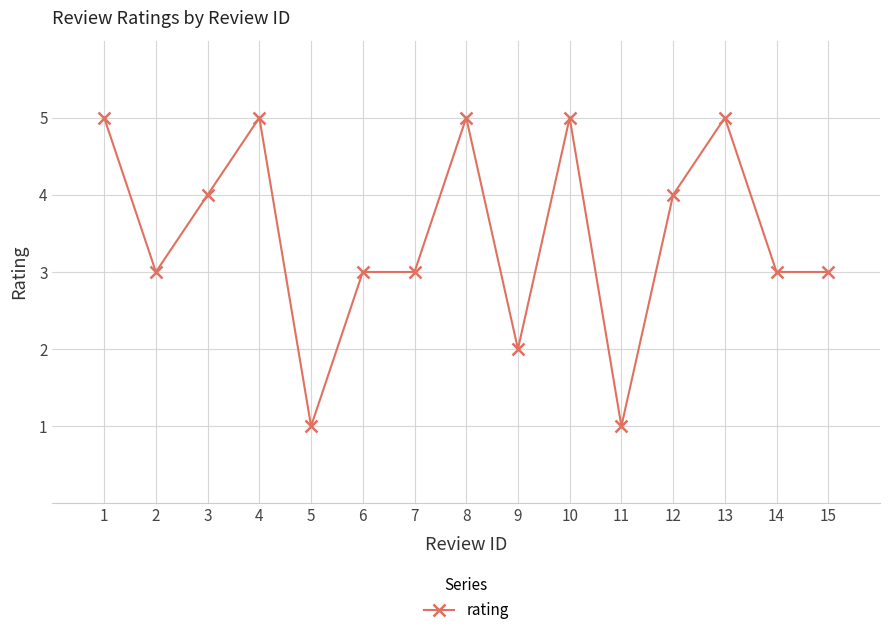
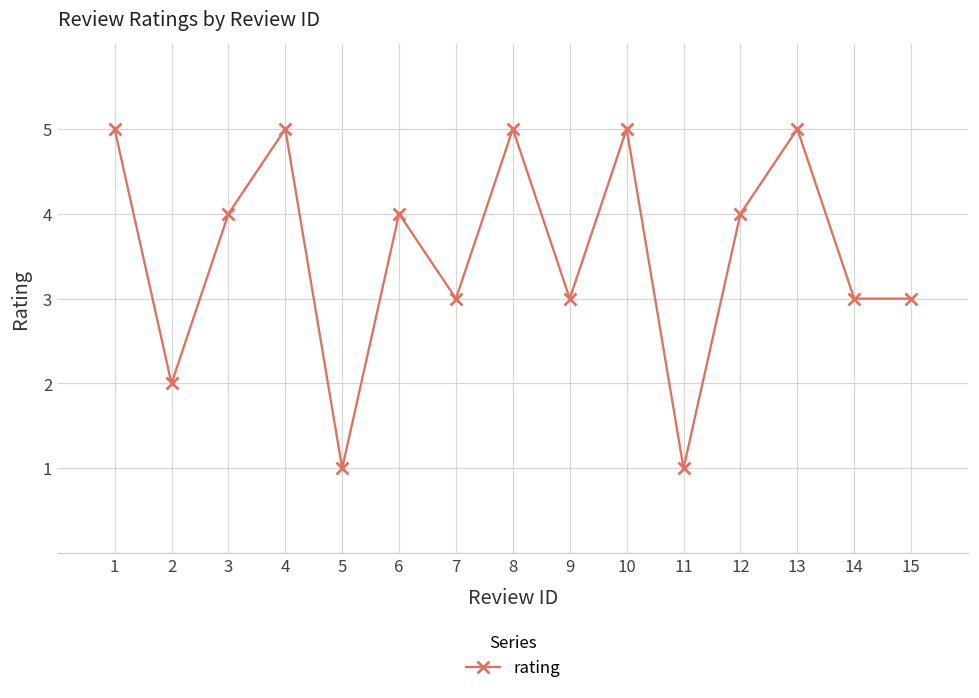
2: 3 -> 2
6: 3 -> 4
9: 2 -> 3
